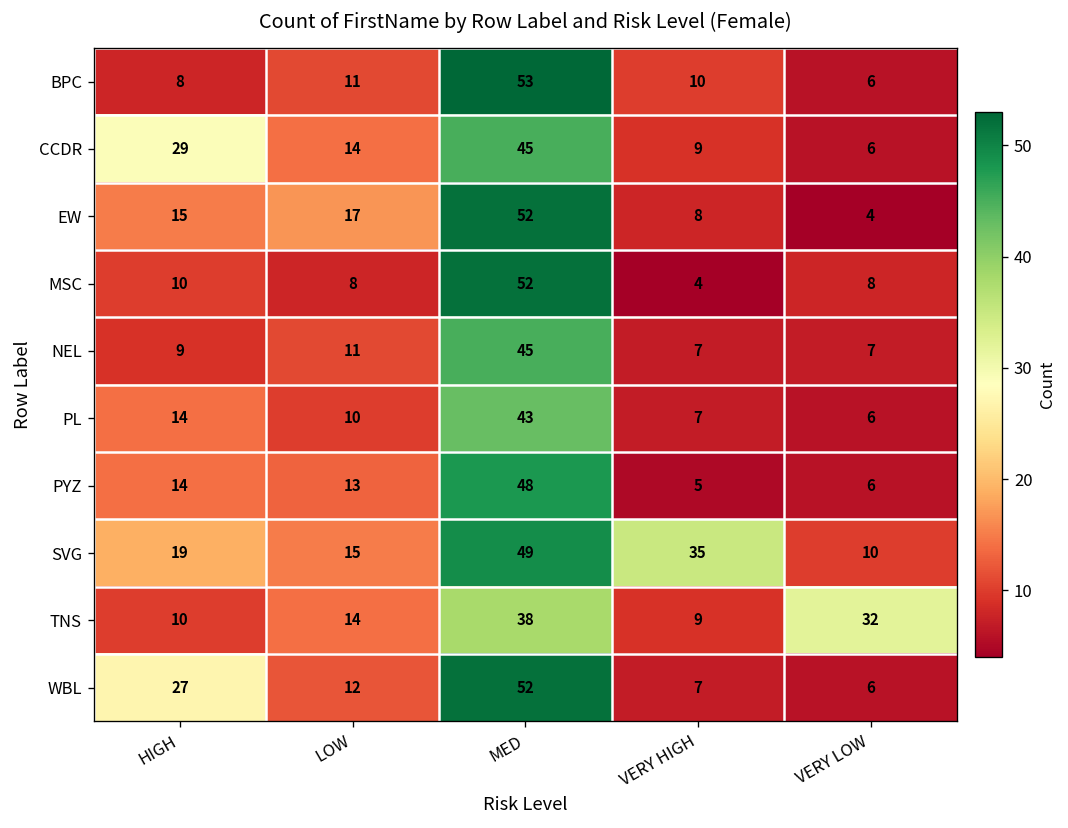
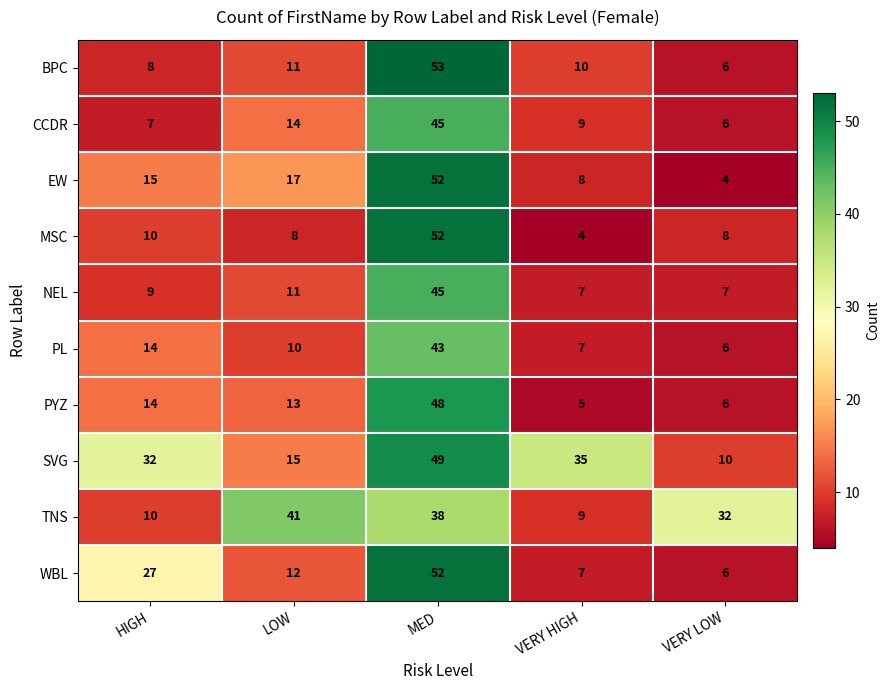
CCDR, HIGH: 29 -> 7
SVG, HIGH: 19 -> 32
TNS, LOW: 14 -> 41
